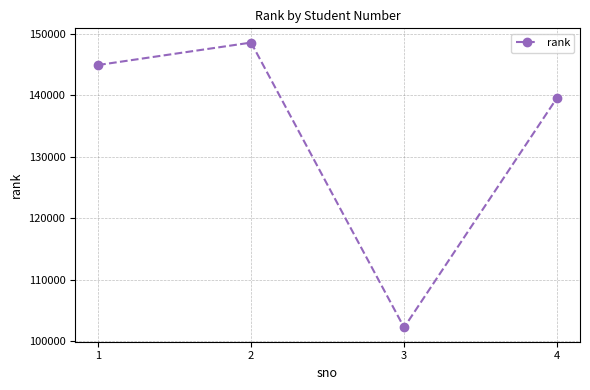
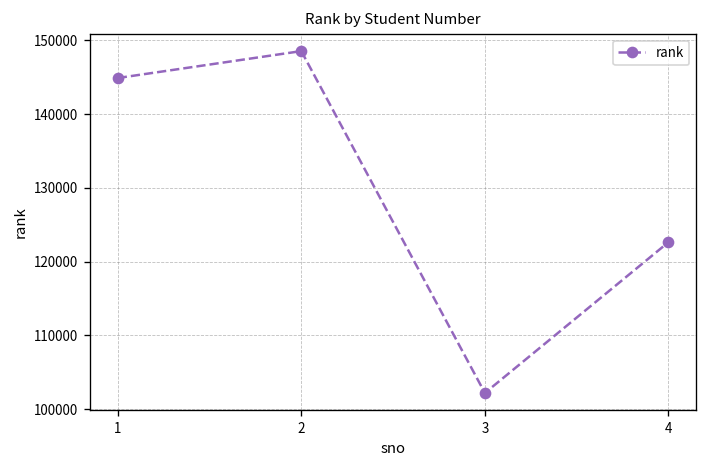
4: 140000 -> 123000
